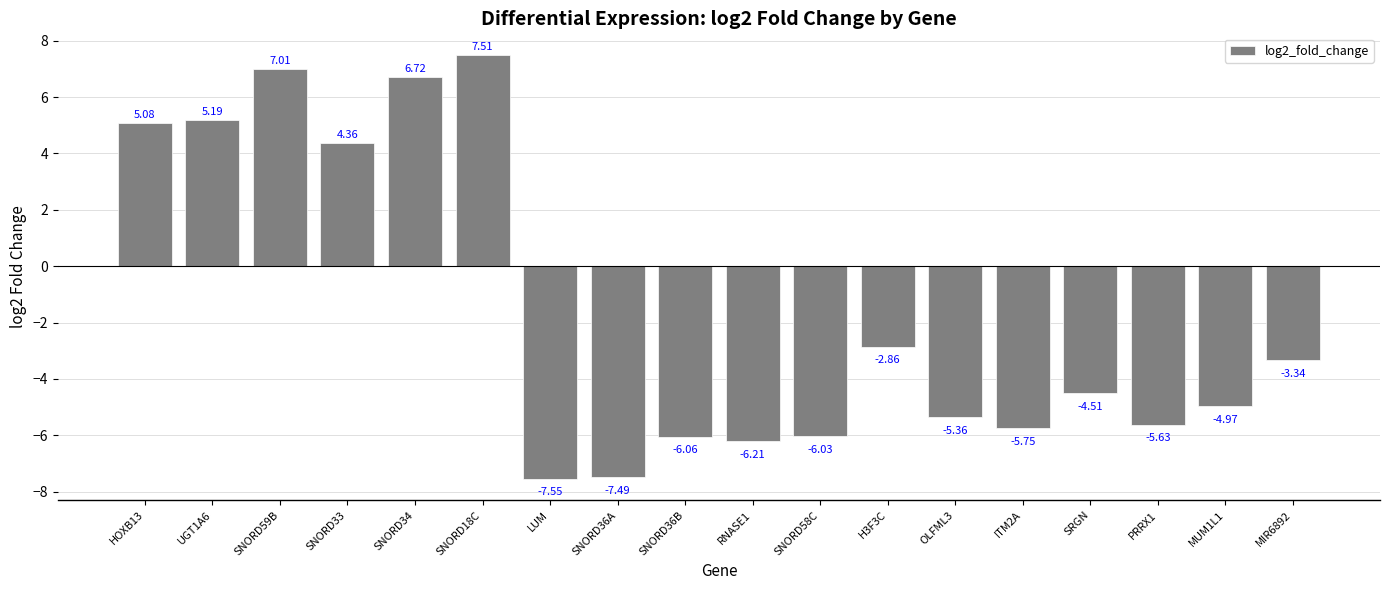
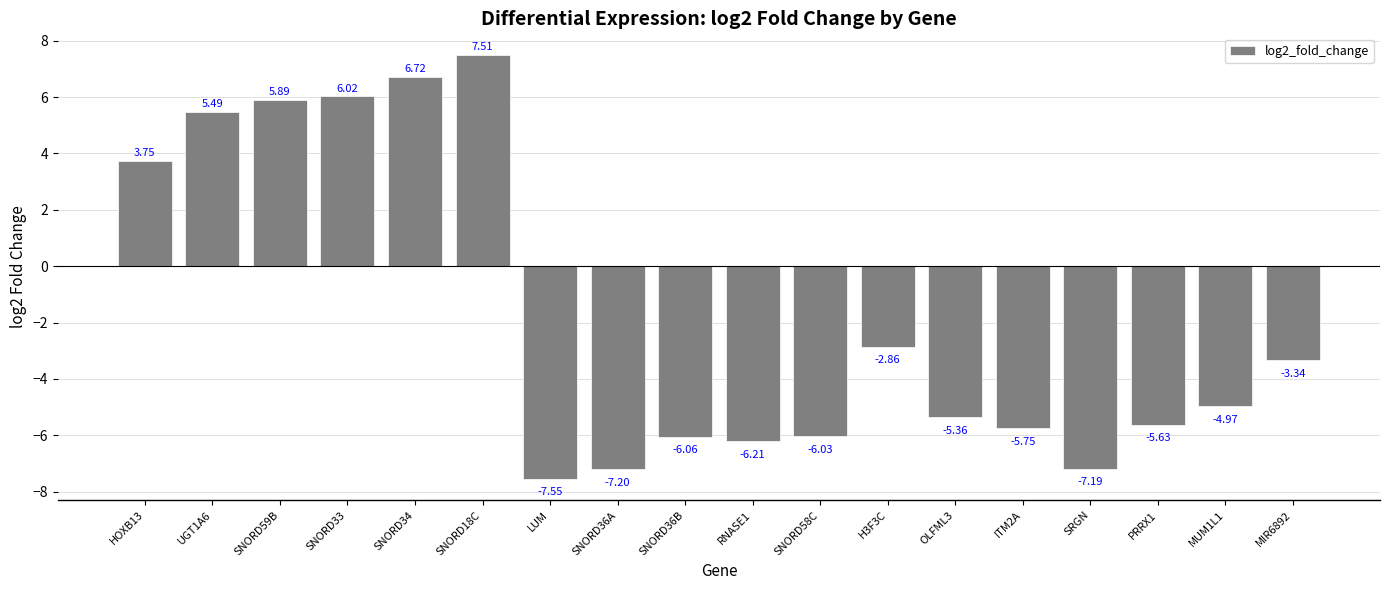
HOXB13: 5.08 -> 3.75
UGT1A6: 5.19 -> 5.49
SNORD59B: 7.01 -> 5.89
SNORD33: 4.36 -> 6.02
SNORD36A: -7.49 -> -7.20
SRGN: -4.51 -> -7.19
